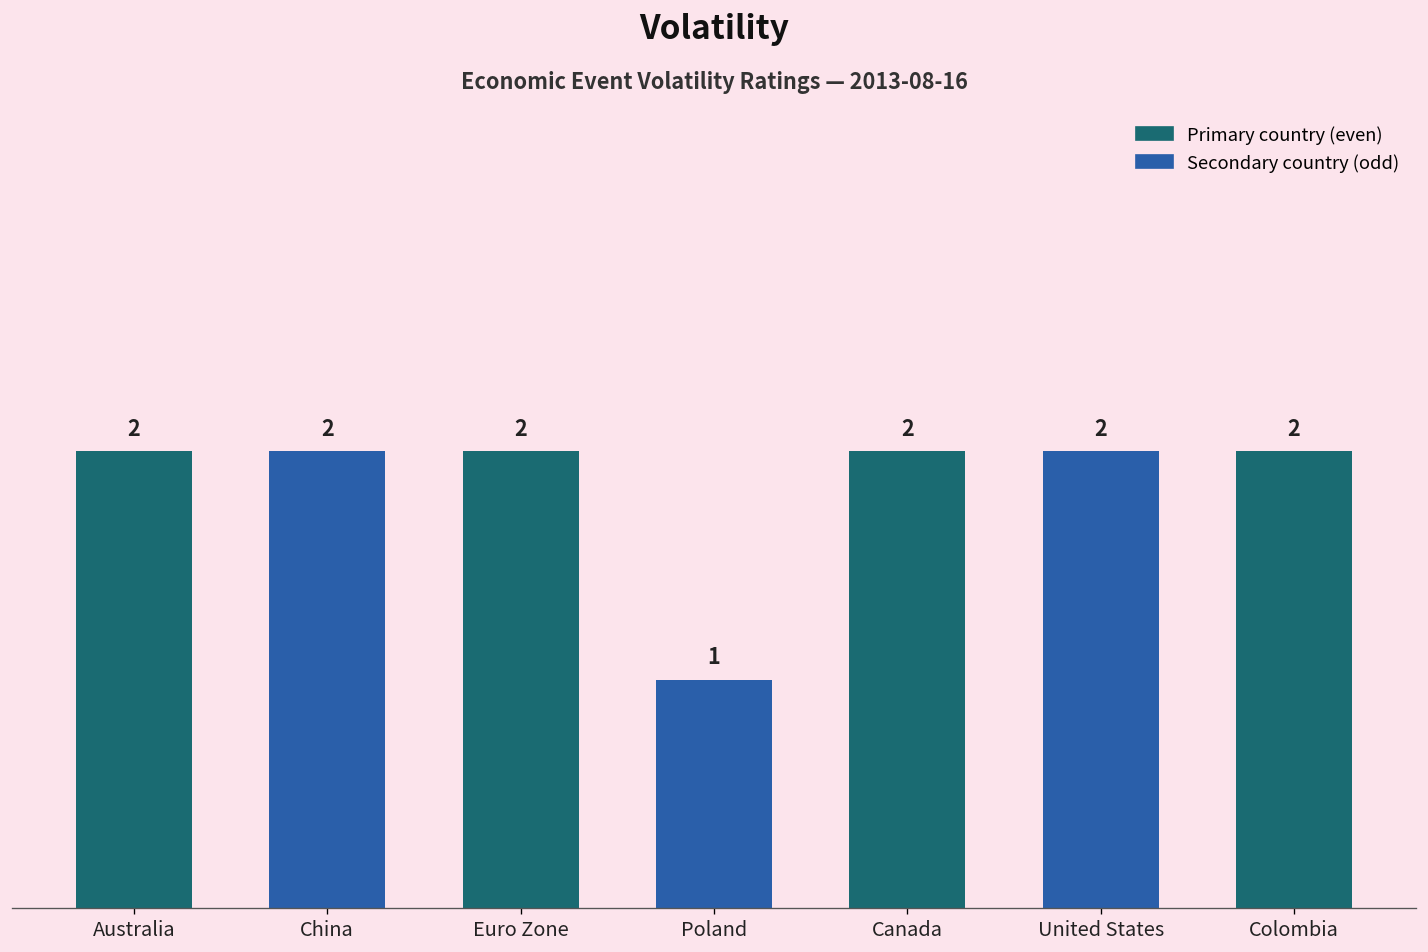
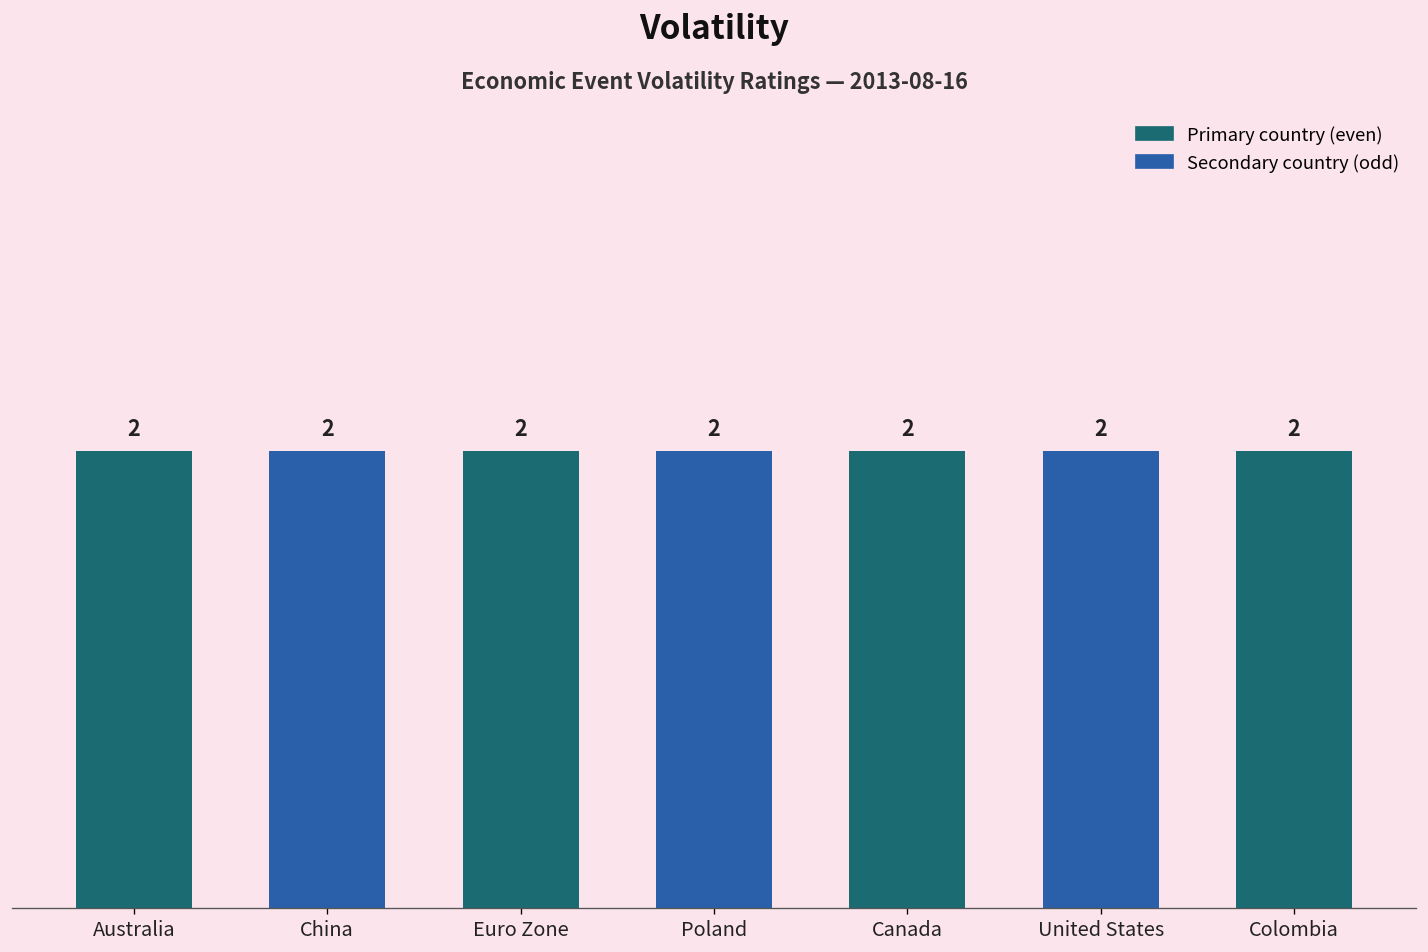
Poland: 1 -> 2
